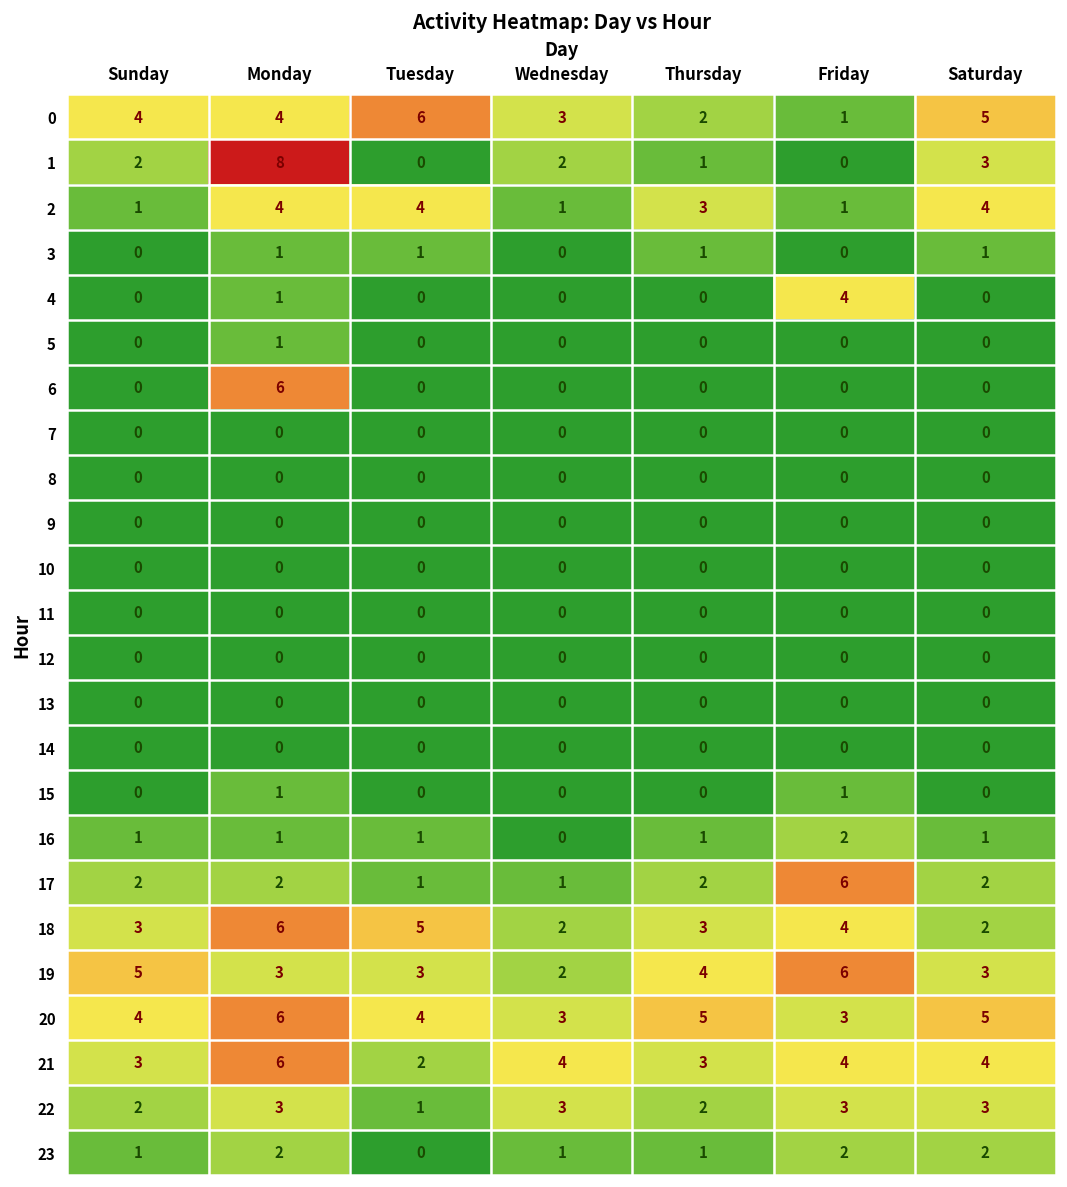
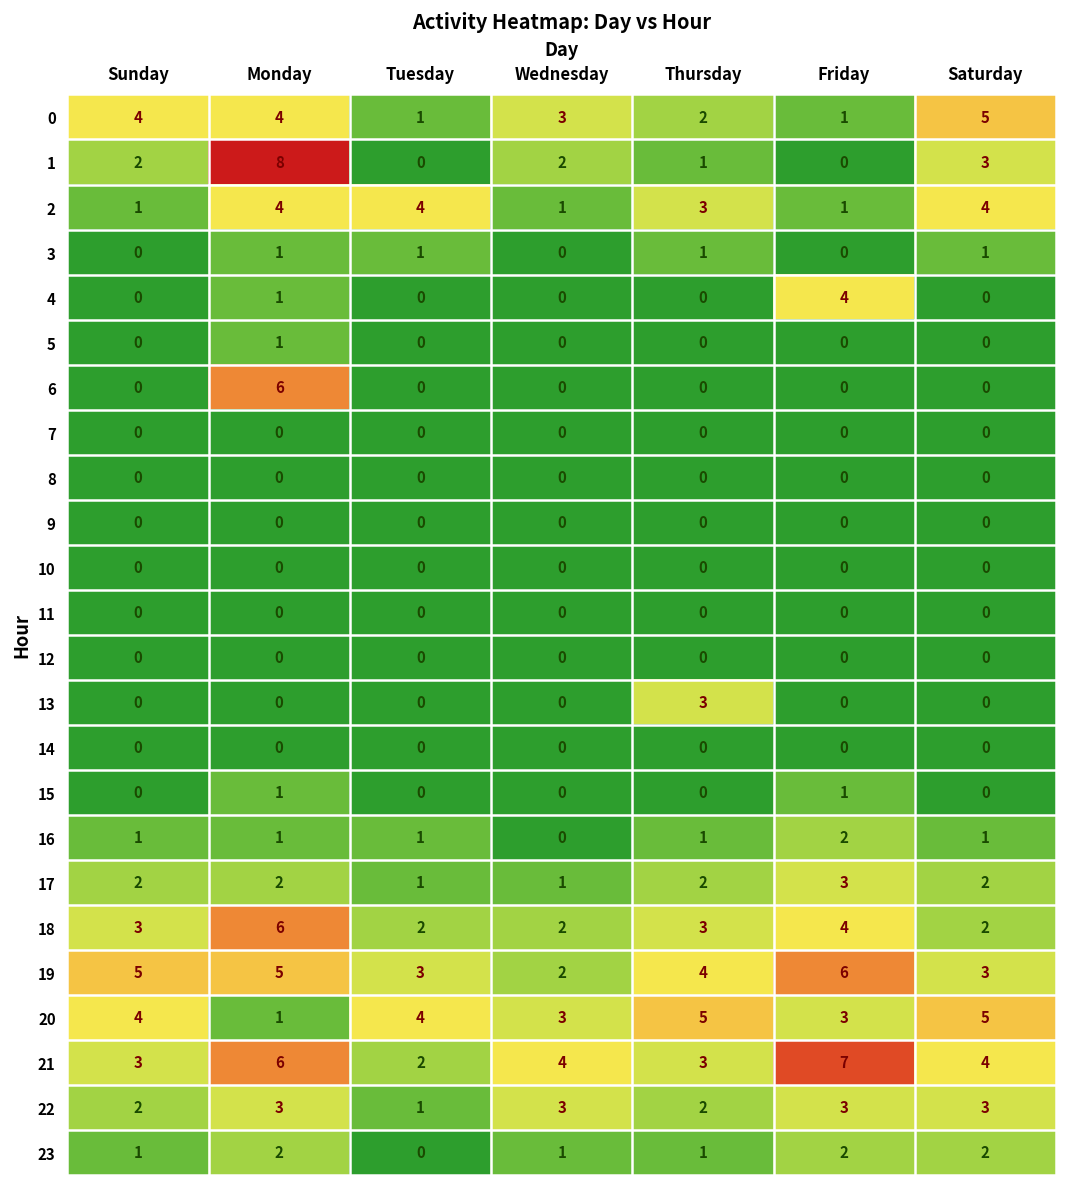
0, Tuesday: 6 -> 1
13, Thursday: 0 -> 3
17, Friday: 6 -> 3
18, Tuesday: 5 -> 2
19, Monday: 3 -> 5
20, Monday: 6 -> 1
21, Friday: 4 -> 7
